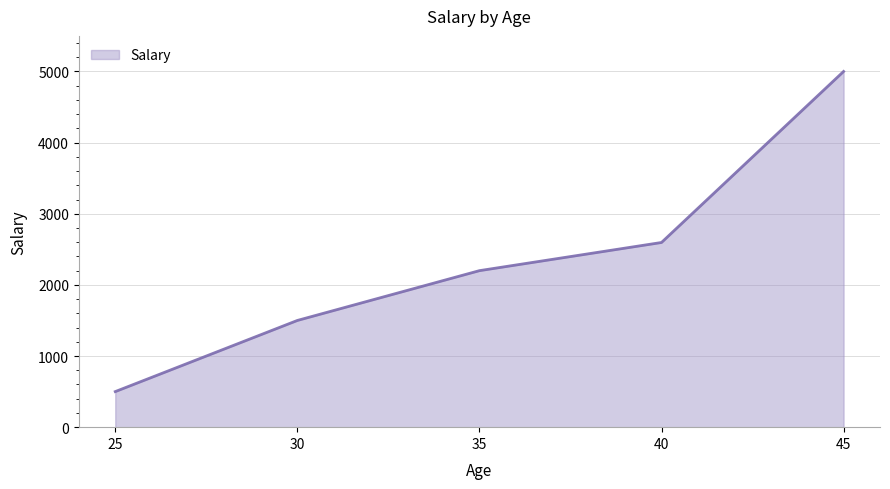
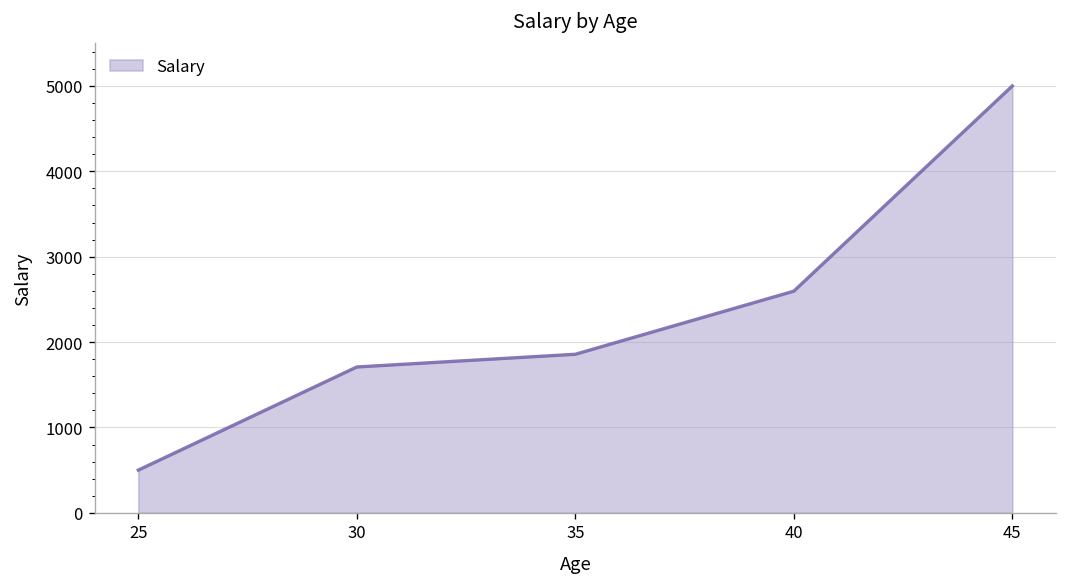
30: 1500 -> 1700
35: 2200 -> 1900
